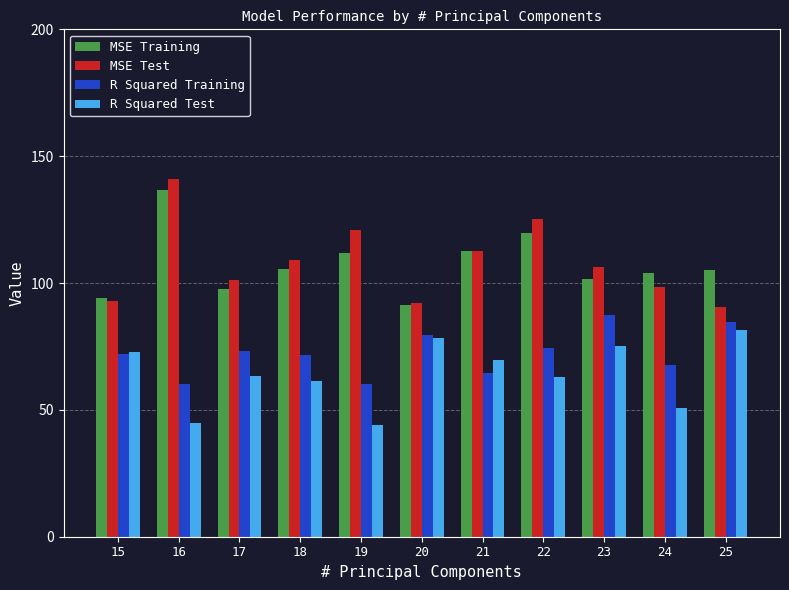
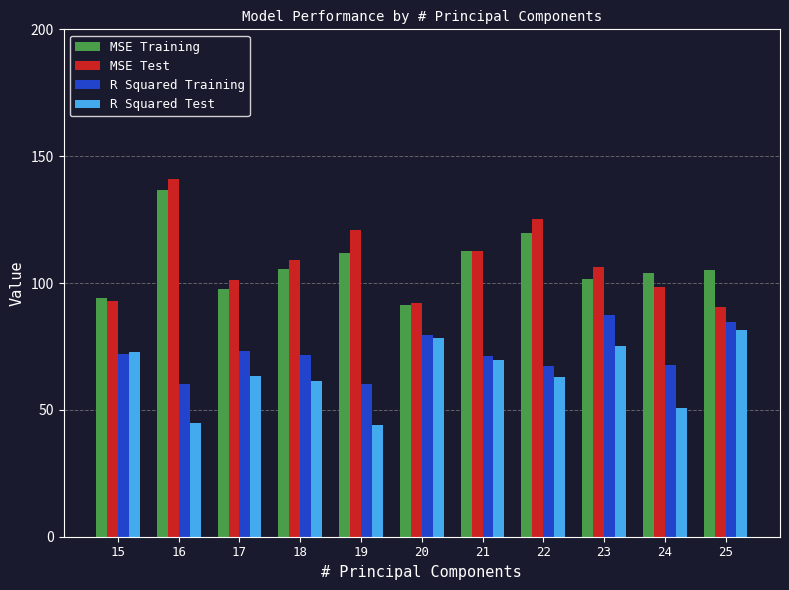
R Squared Training, 21: 64 -> 71
R Squared Training, 22: 74 -> 67
